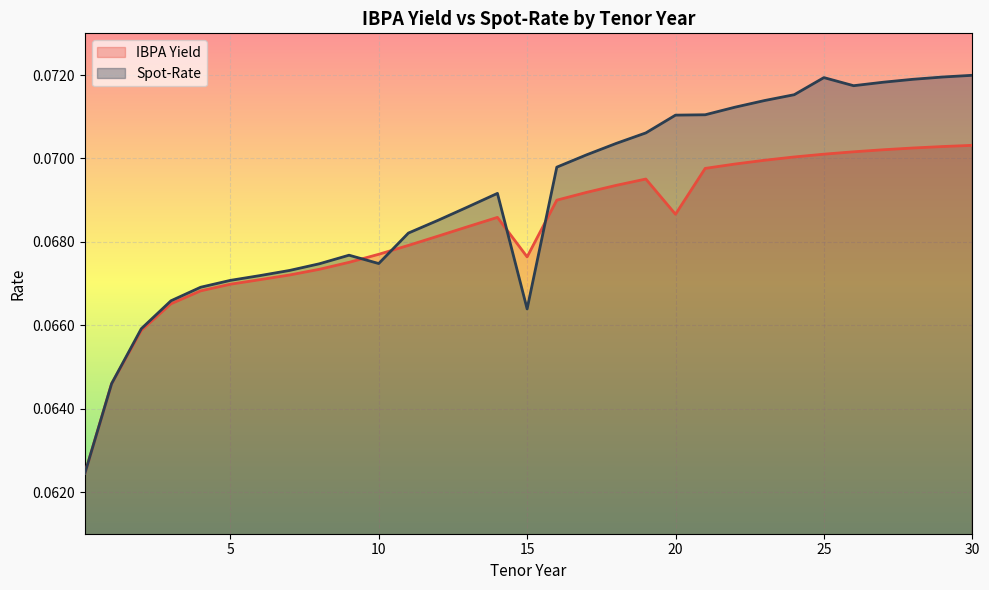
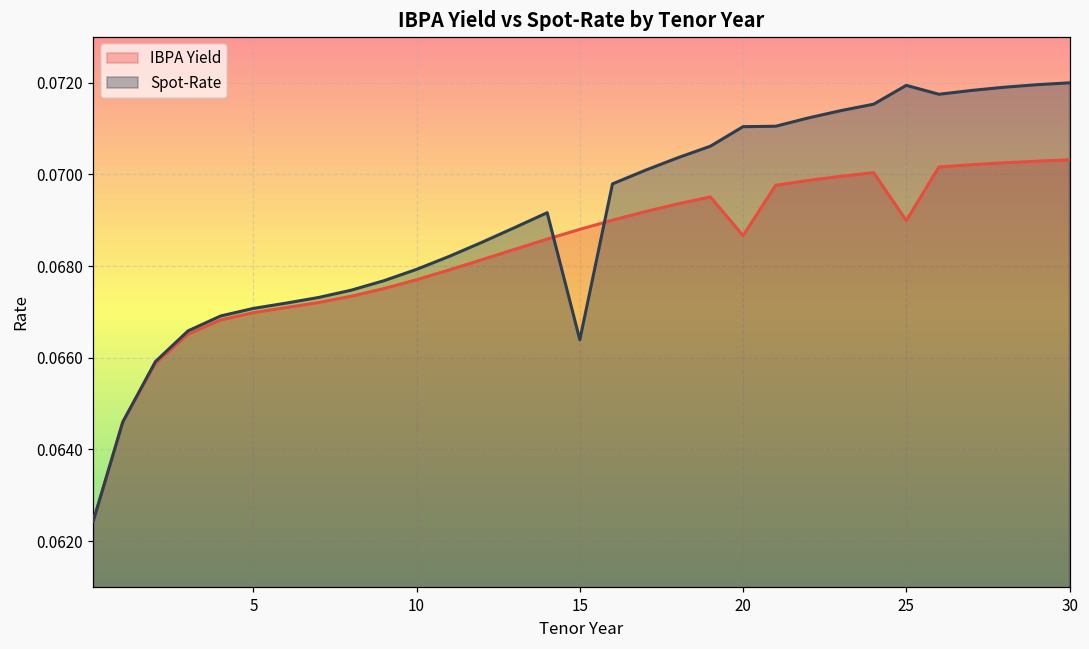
Spot-Rate, 10: 0.0675 -> 0.0679
IBPA Yield, 15: 0.0676 -> 0.0688
IBPA Yield, 25: 0.0701 -> 0.0690
